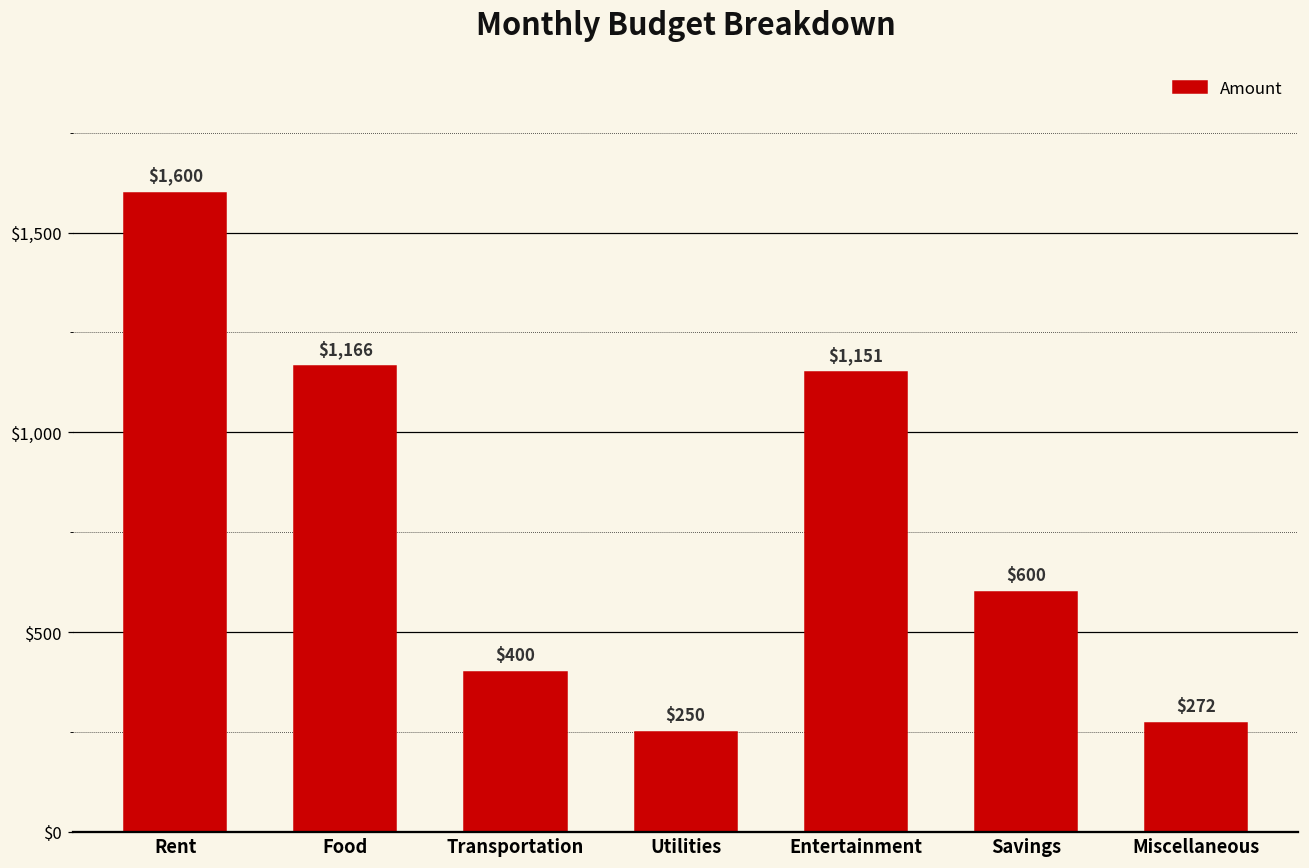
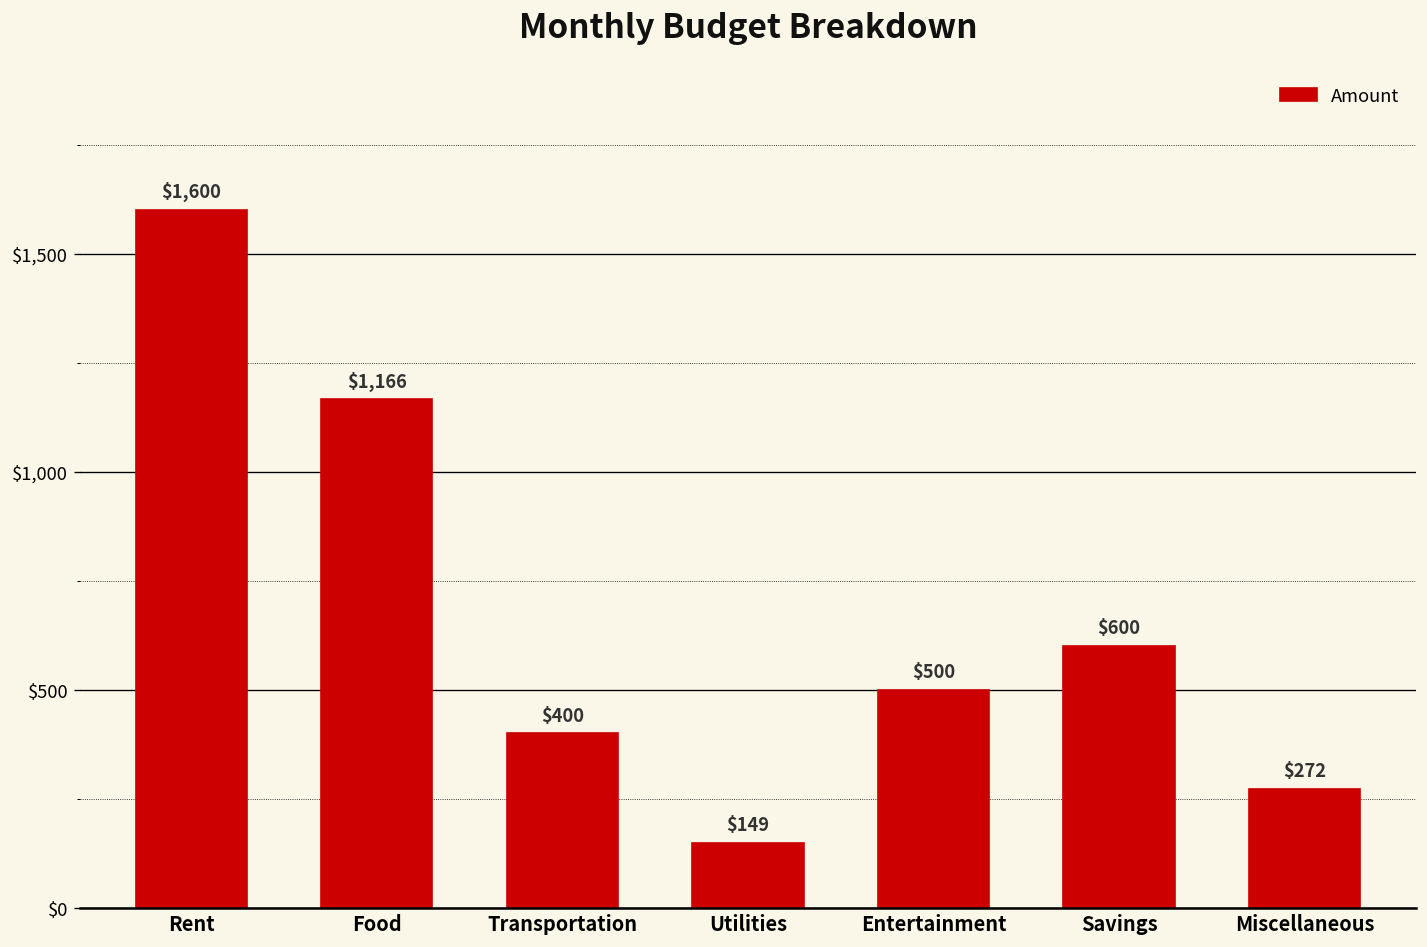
Utilities: $250 -> $149
Entertainment: $1,151 -> $500
